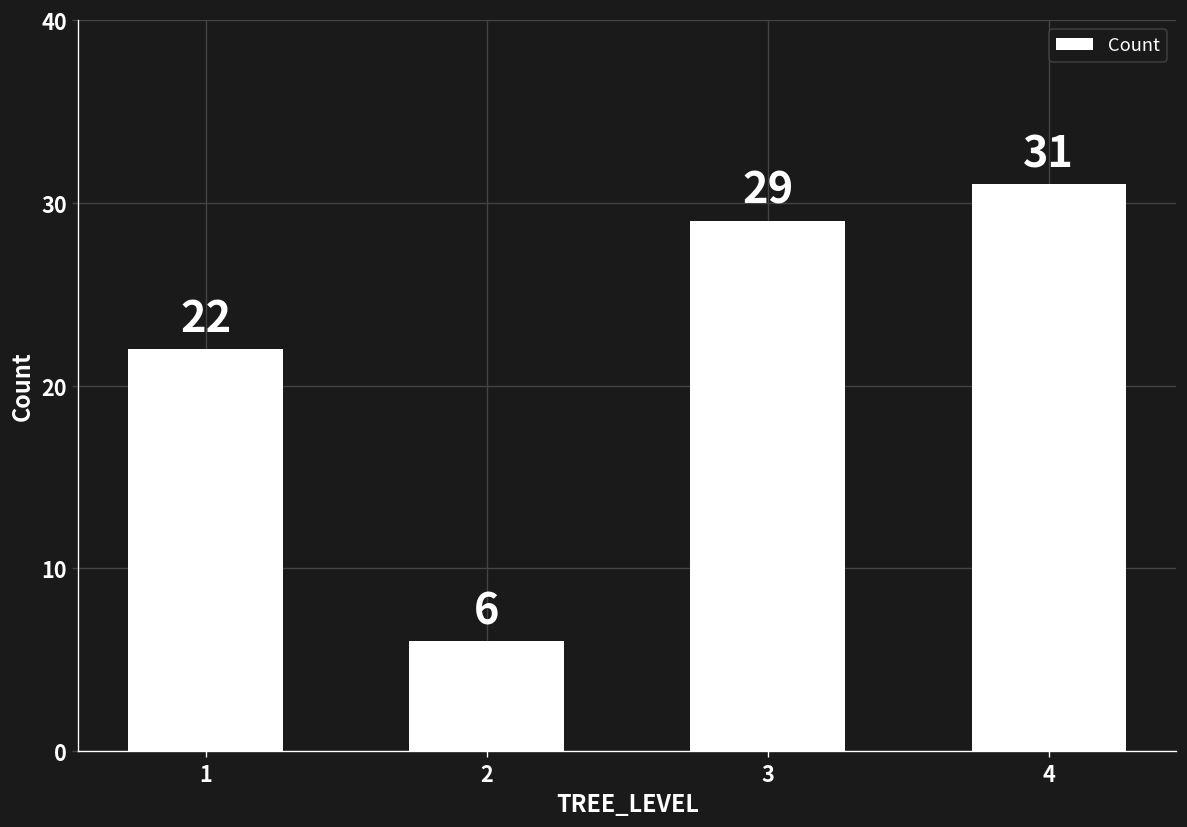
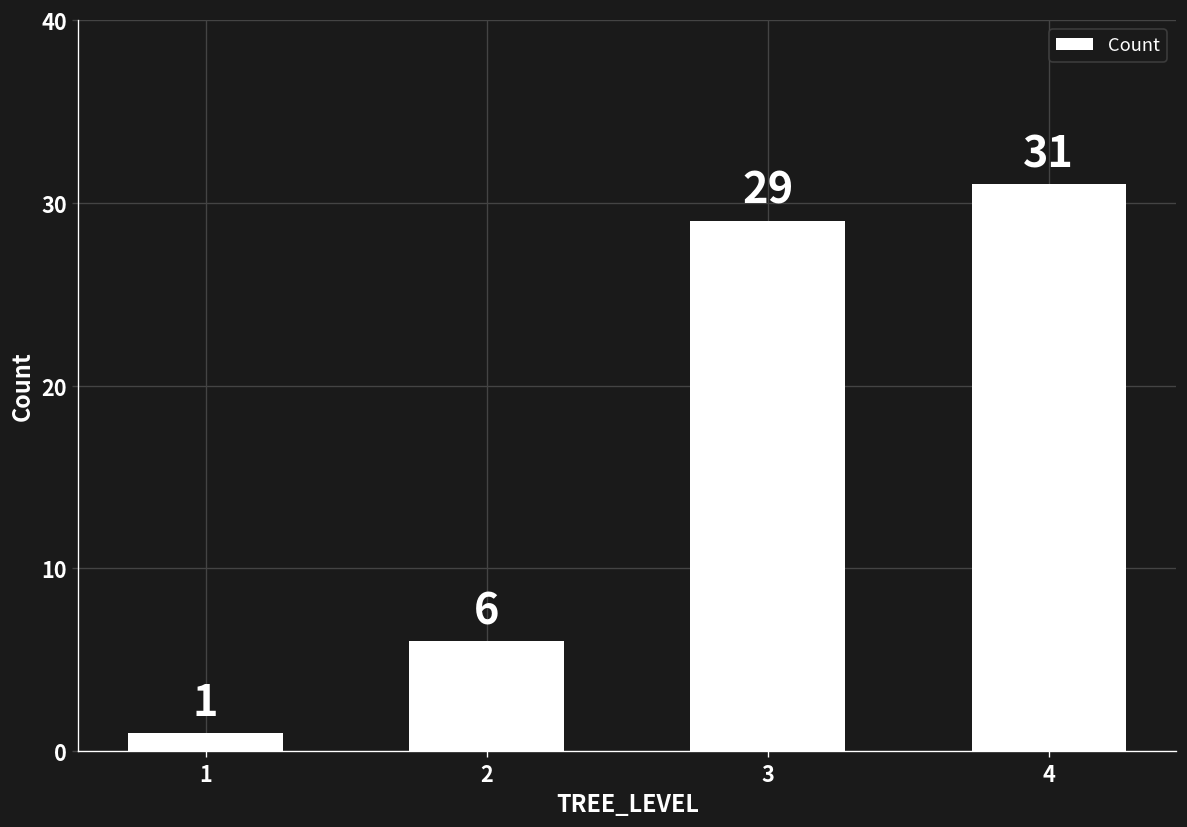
1: 22 -> 1
